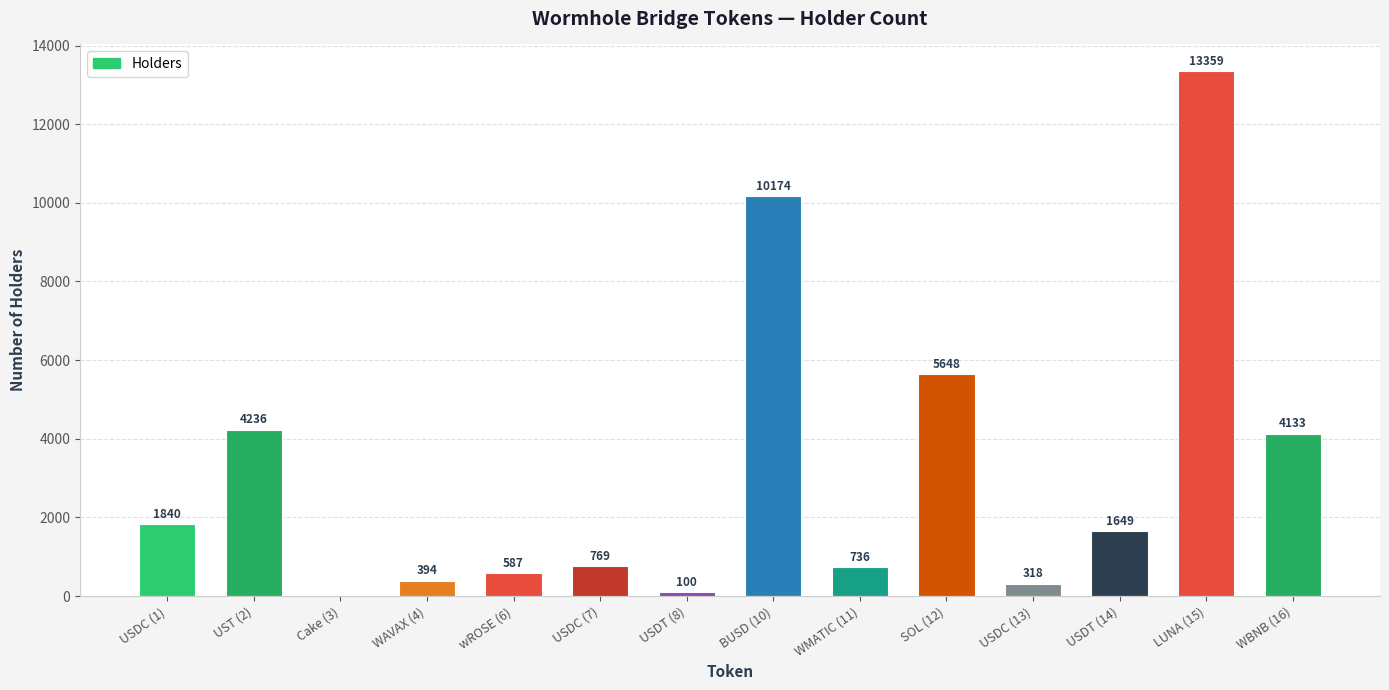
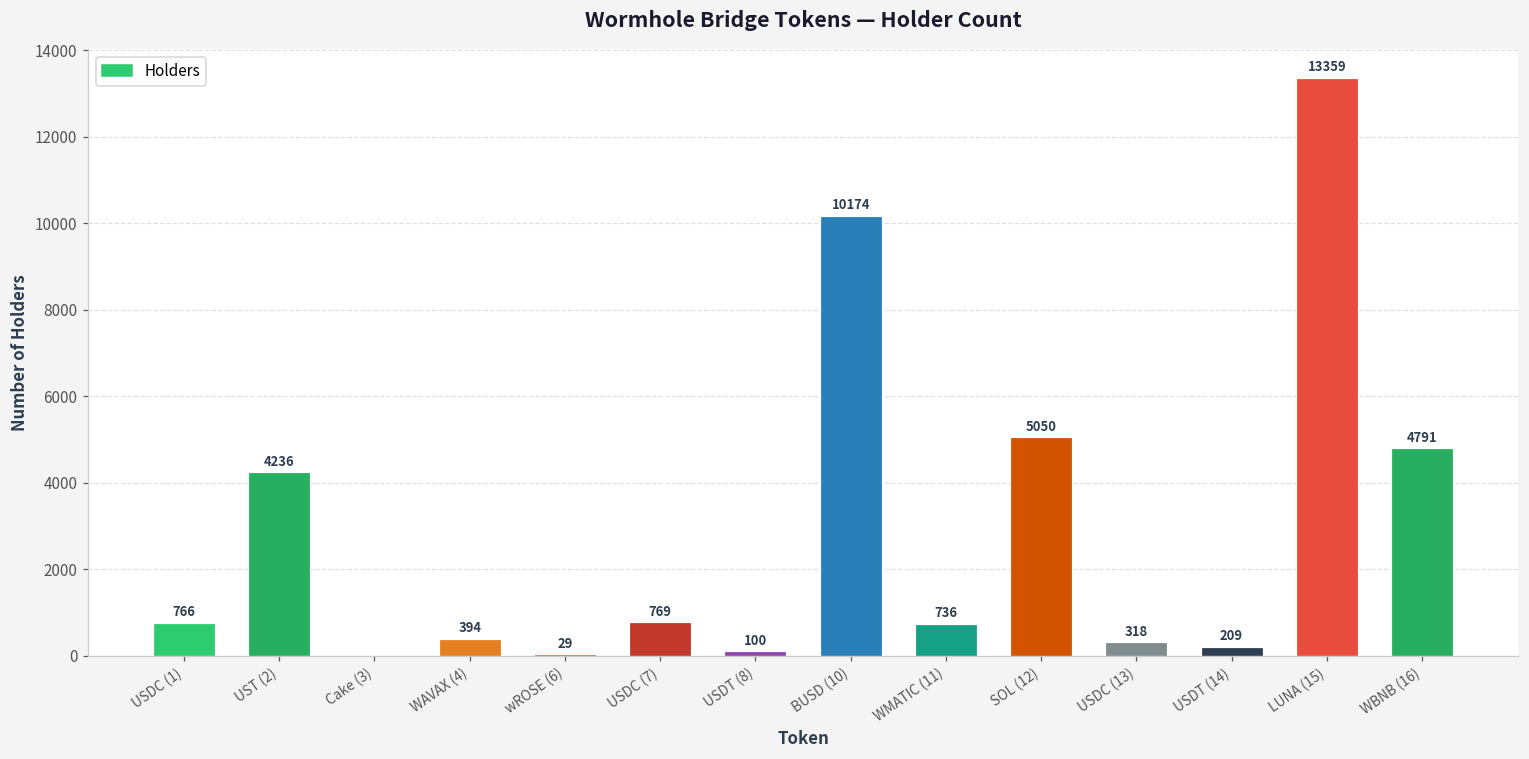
USDC (1): 1840 -> 766
wROSE (6): 587 -> 29
SOL (12): 5648 -> 5050
USDT (14): 1649 -> 209
WBNB (16): 4133 -> 4791
